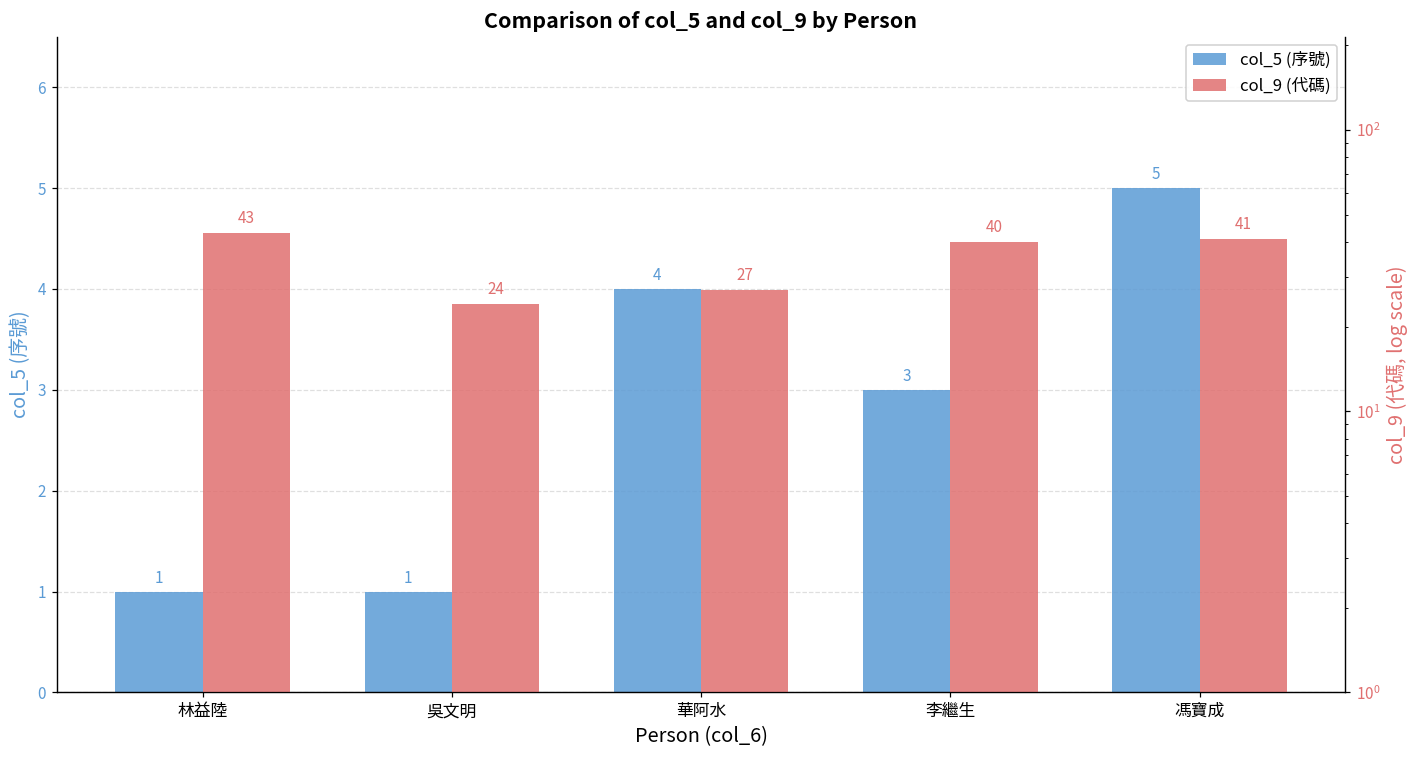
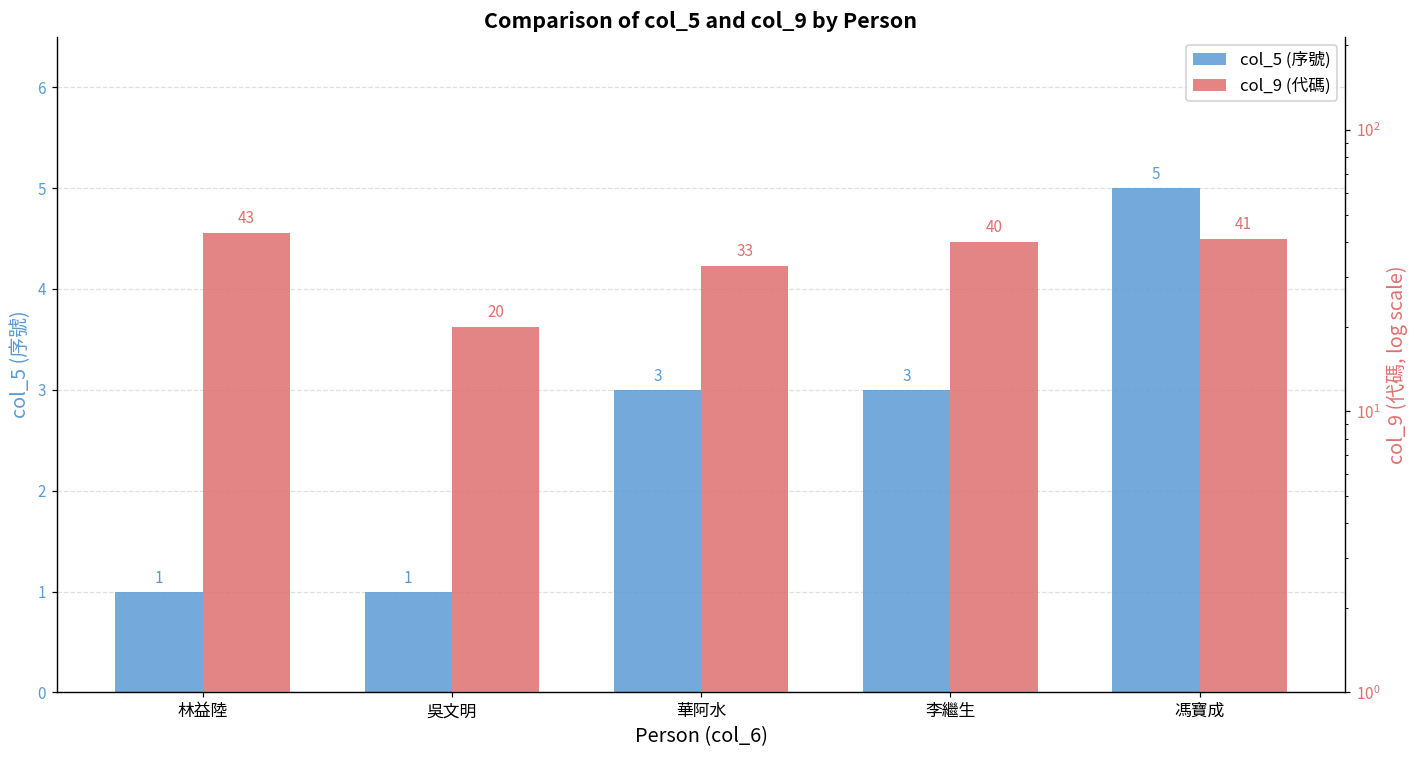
col_5 (序號), 華阿水: 4 -> 3
col_9 (代碼), 吳文明: 24 -> 20
col_9 (代碼), 華阿水: 27 -> 33
